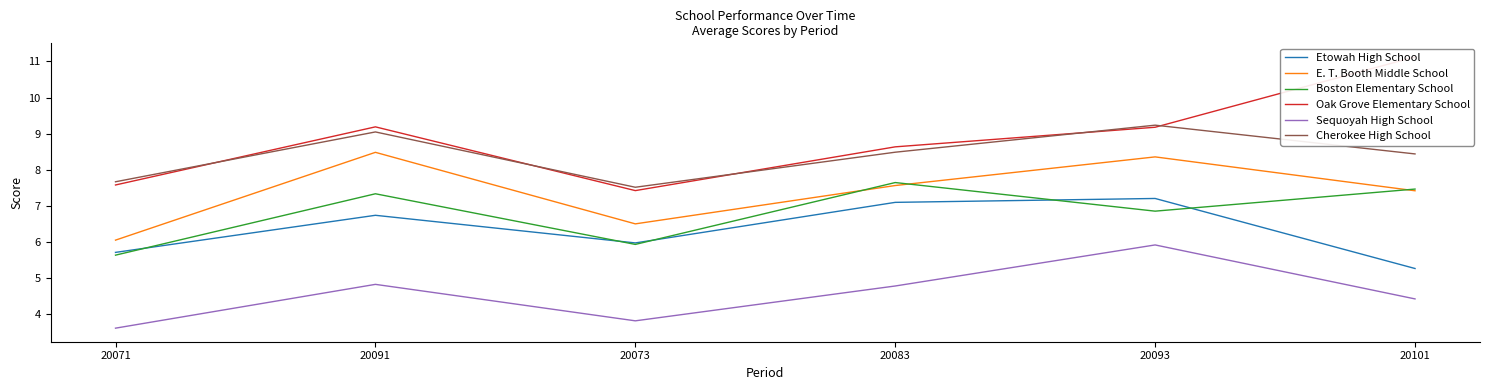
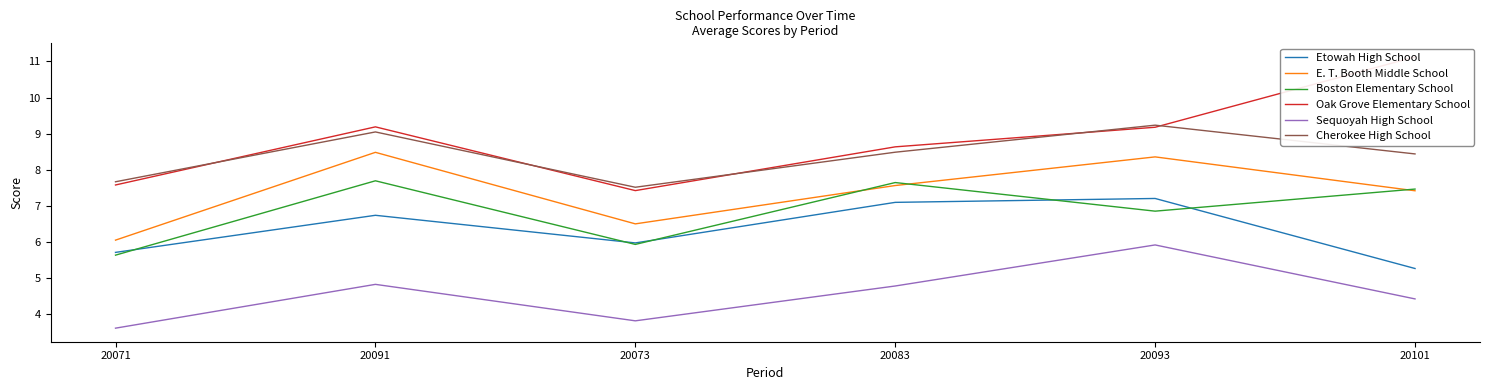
Boston Elementary School, 20091: 7.3 -> 7.7
